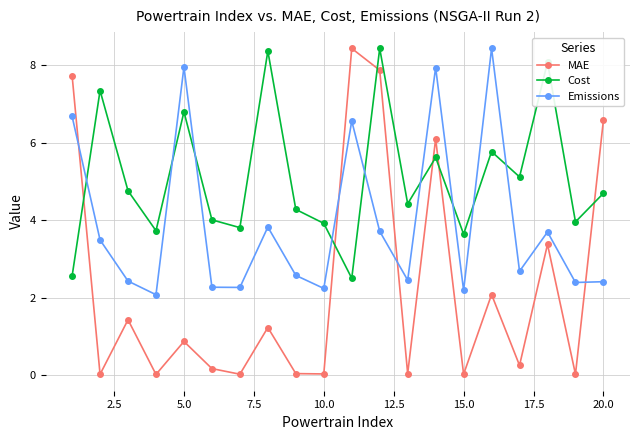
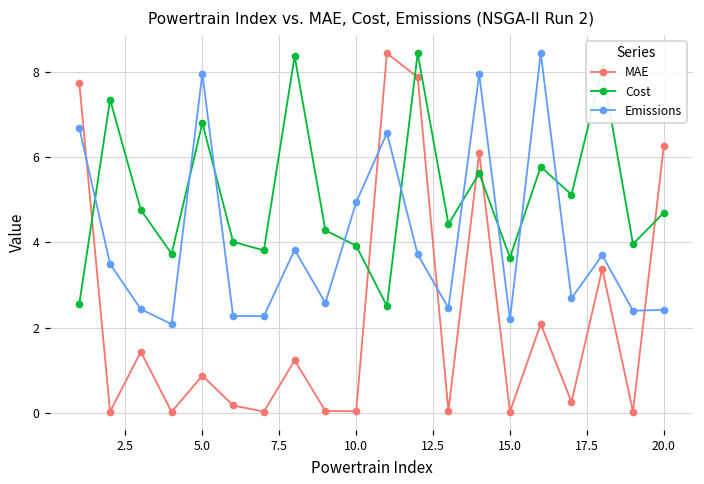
Emissions, 10.0: 2.2 -> 4.9
MAE, 20.0: 6.6 -> 6.3
